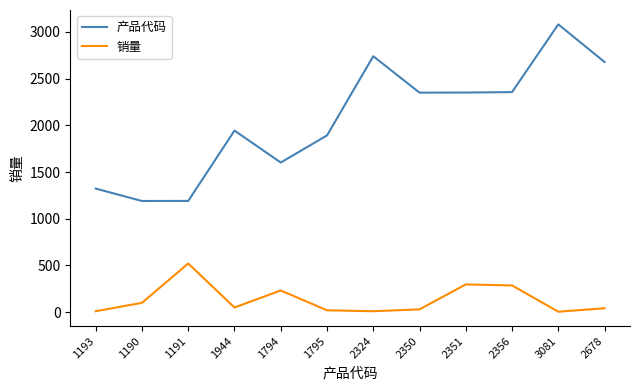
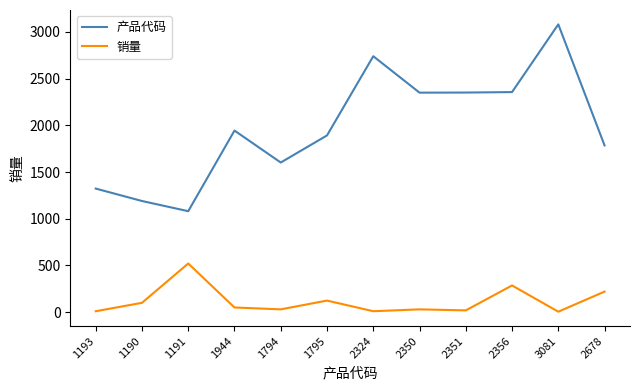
产品代码, 1191: 1200 -> 1100
销量, 1794: 200 -> 0
销量, 1795: 0 -> 100
销量, 2351: 300 -> 0
产品代码, 2678: 2700 -> 1800
销量, 2678: 0 -> 200
